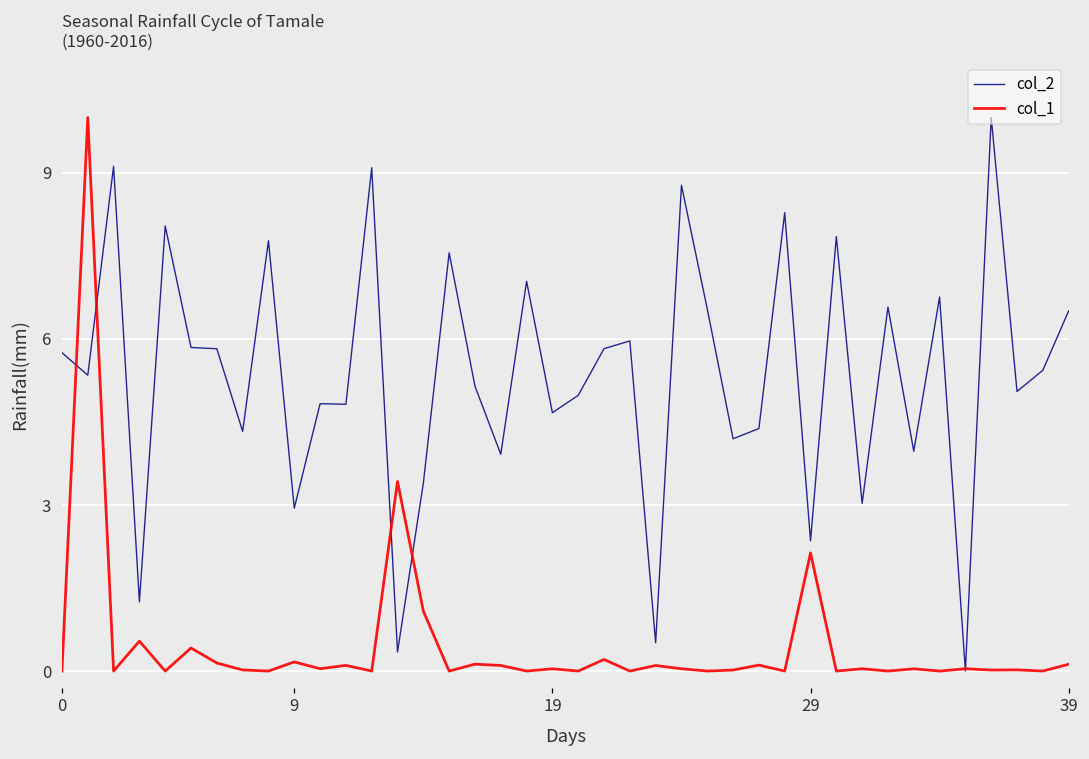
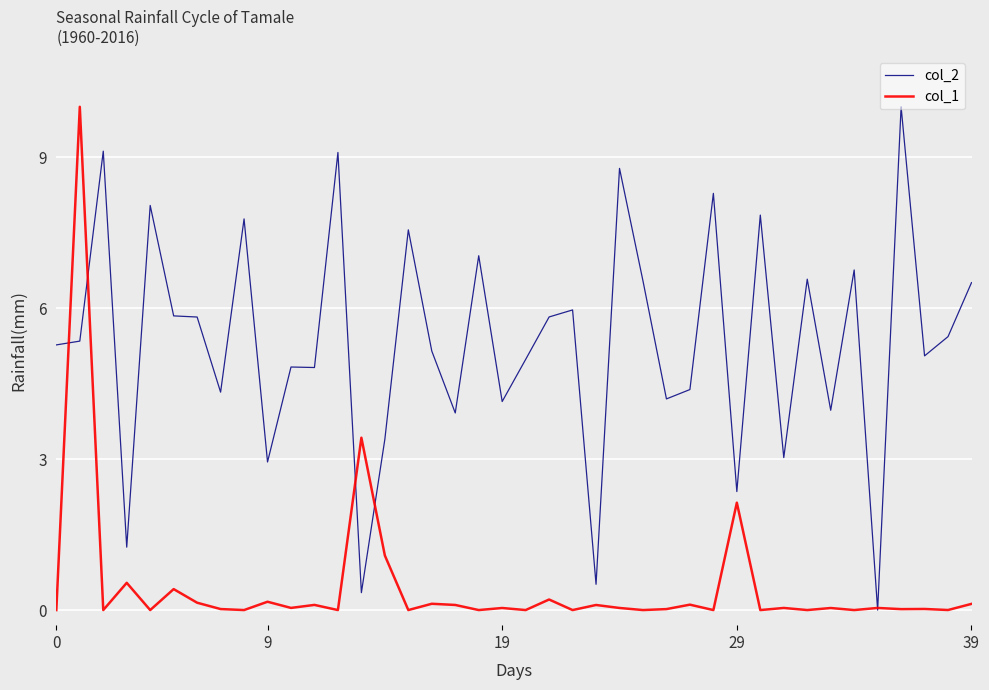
col_2, 0: 5.8 -> 5.3
col_2, 19: 4.7 -> 4.1
